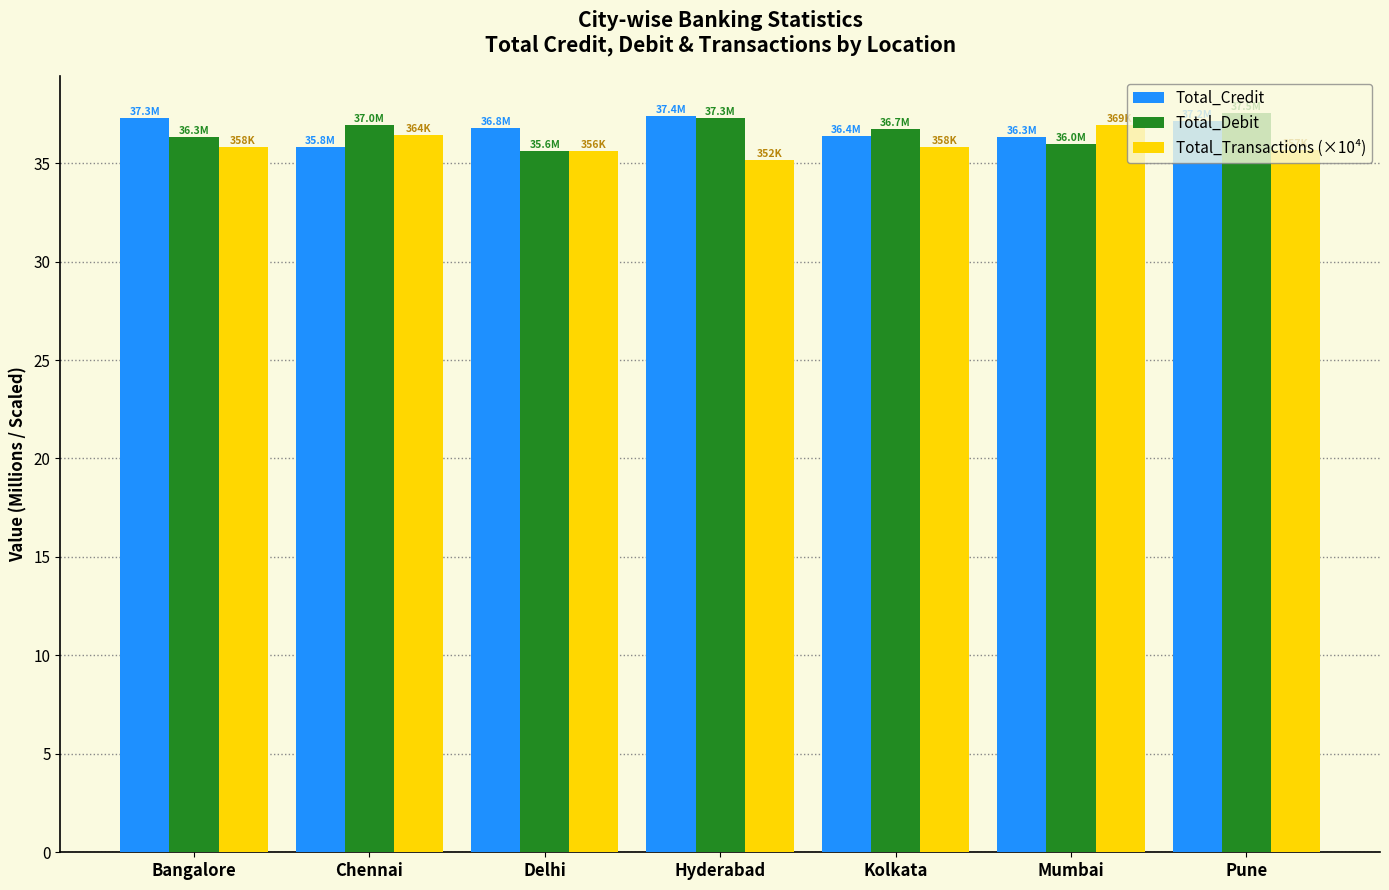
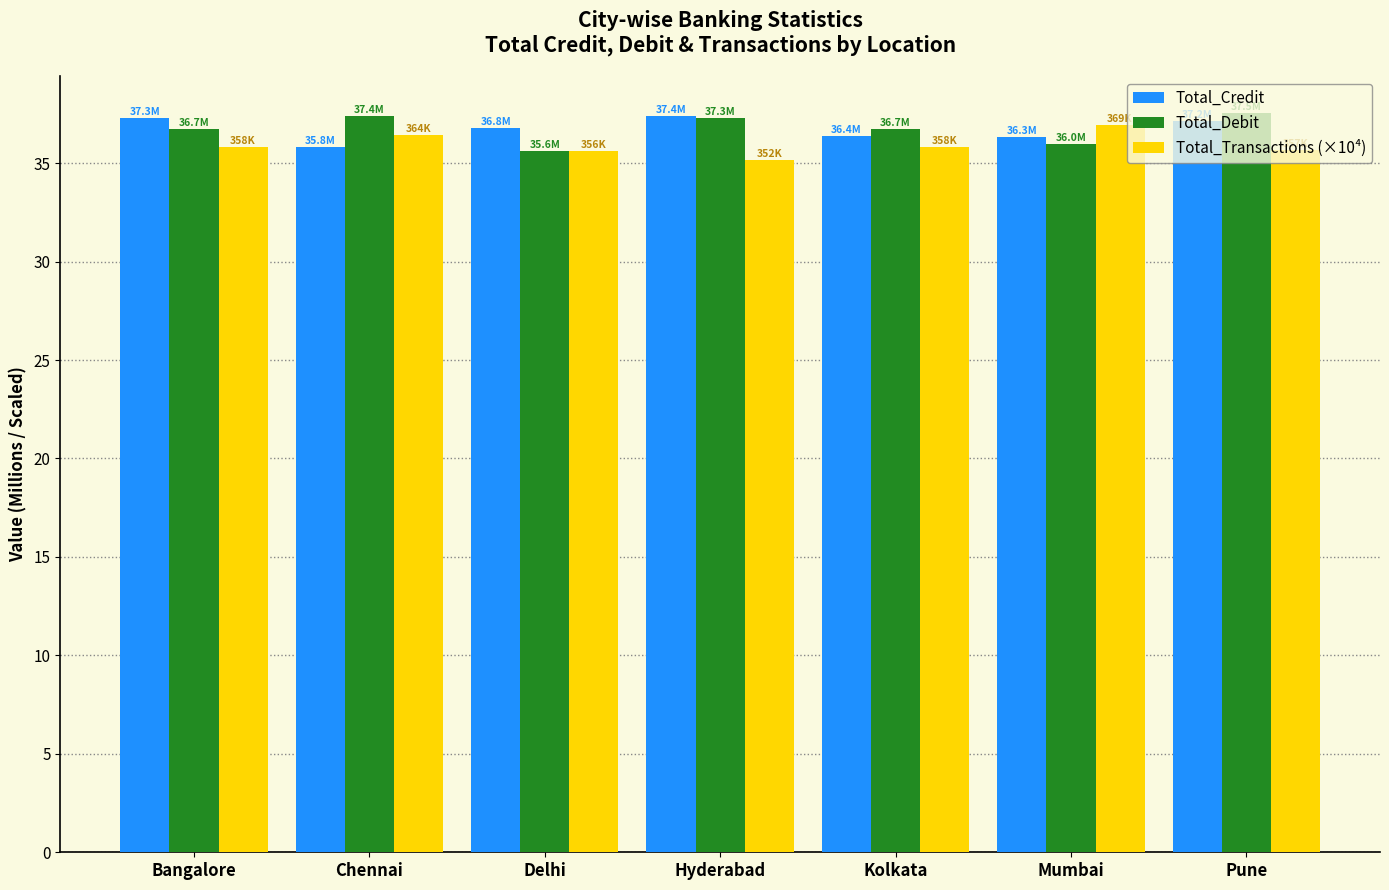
Total_Debit, Bangalore: 36.3M -> 36.7M
Total_Debit, Chennai: 37.0M -> 37.4M
